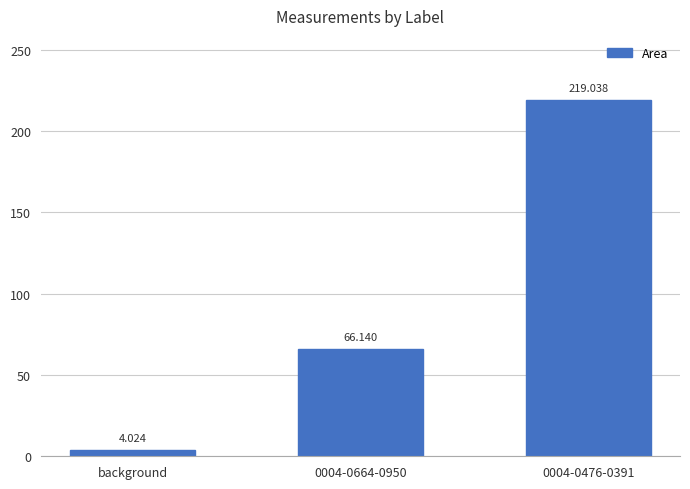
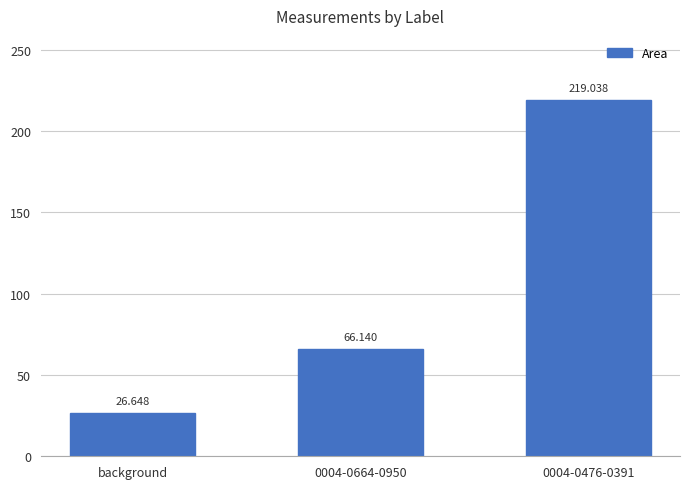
background: 4.024 -> 26.648
